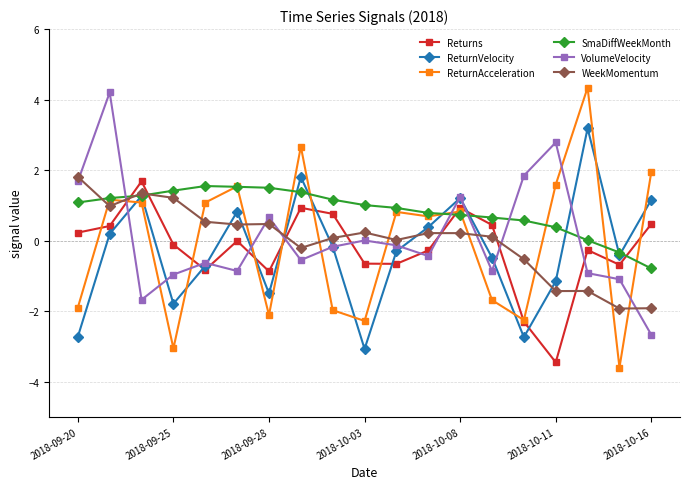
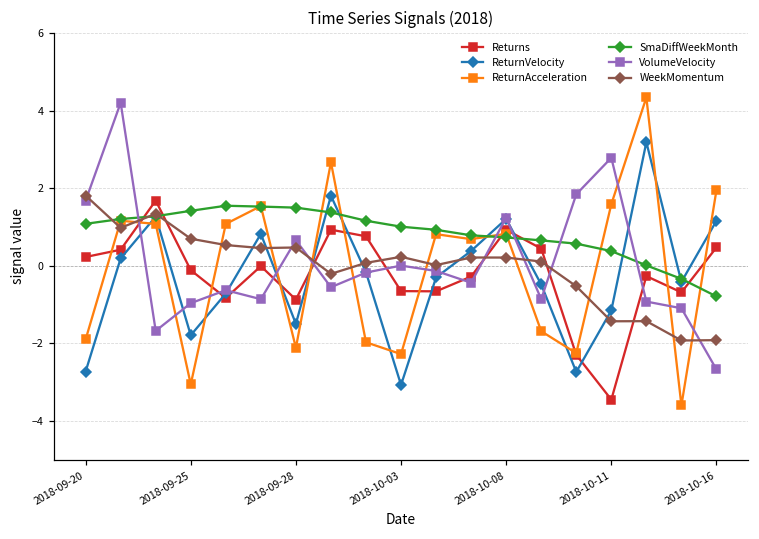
WeekMomentum, 2018-09-25: 1.2 -> 0.7
